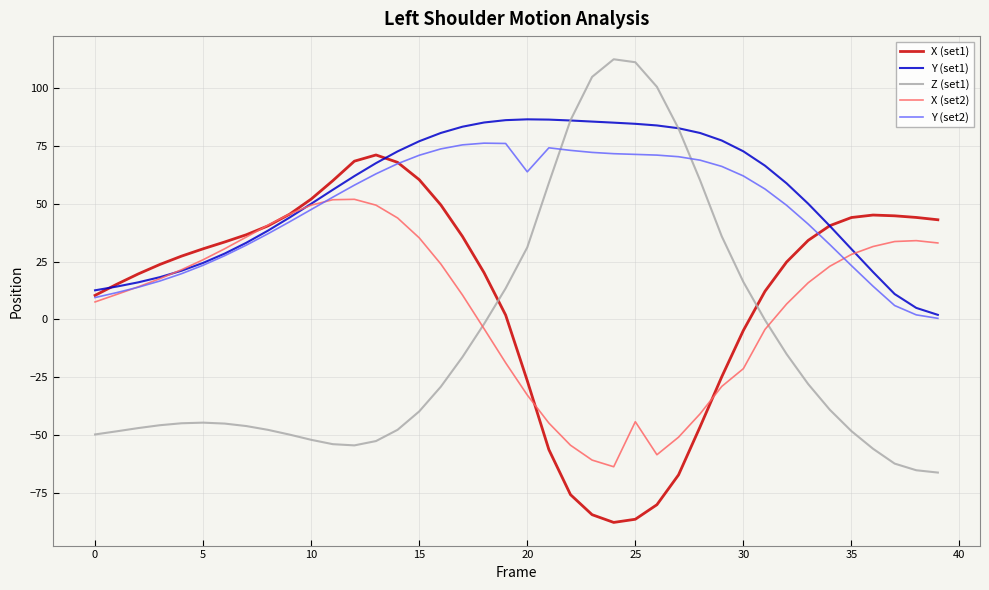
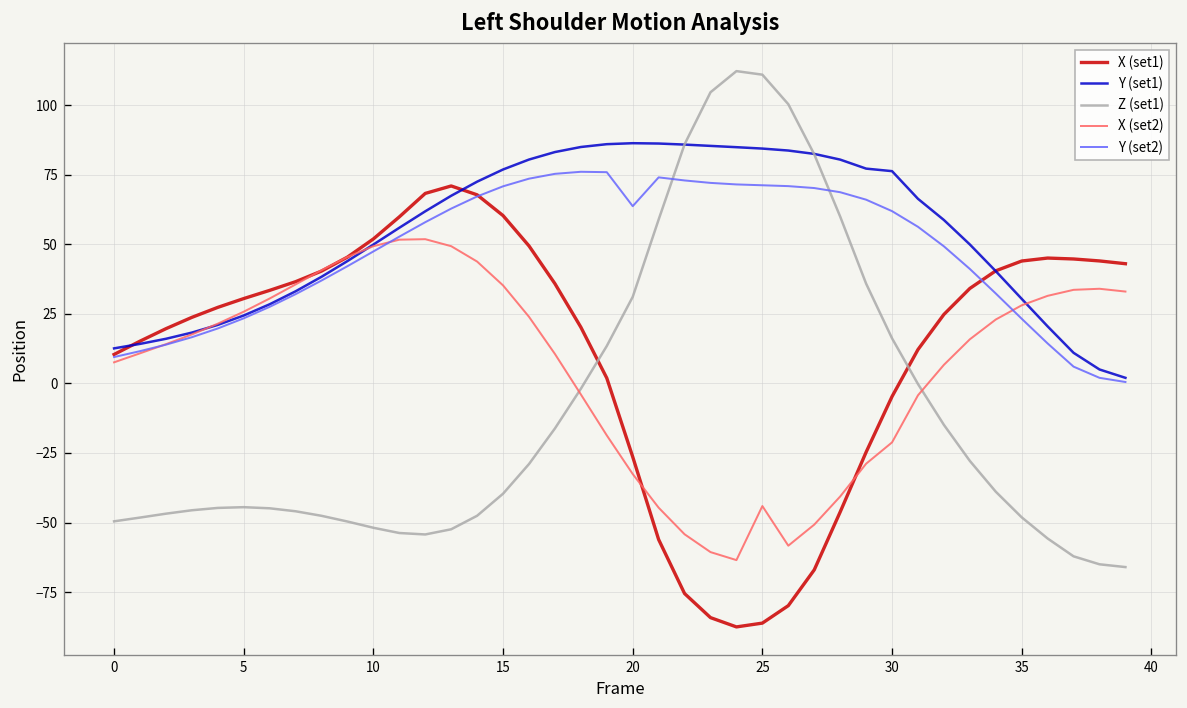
Y (set1), 30: 73 -> 76
